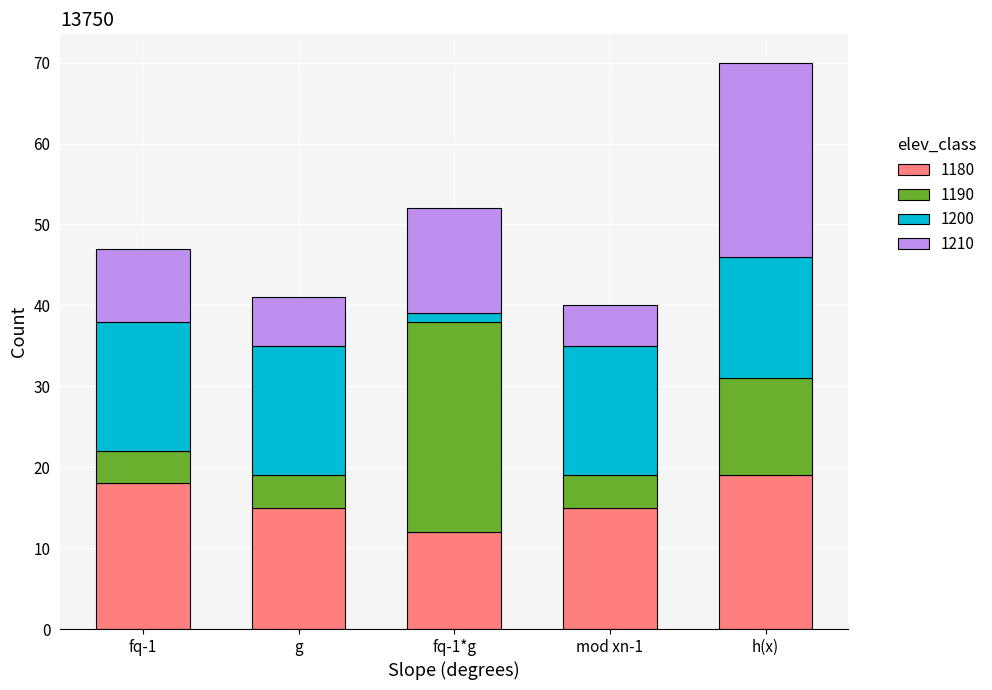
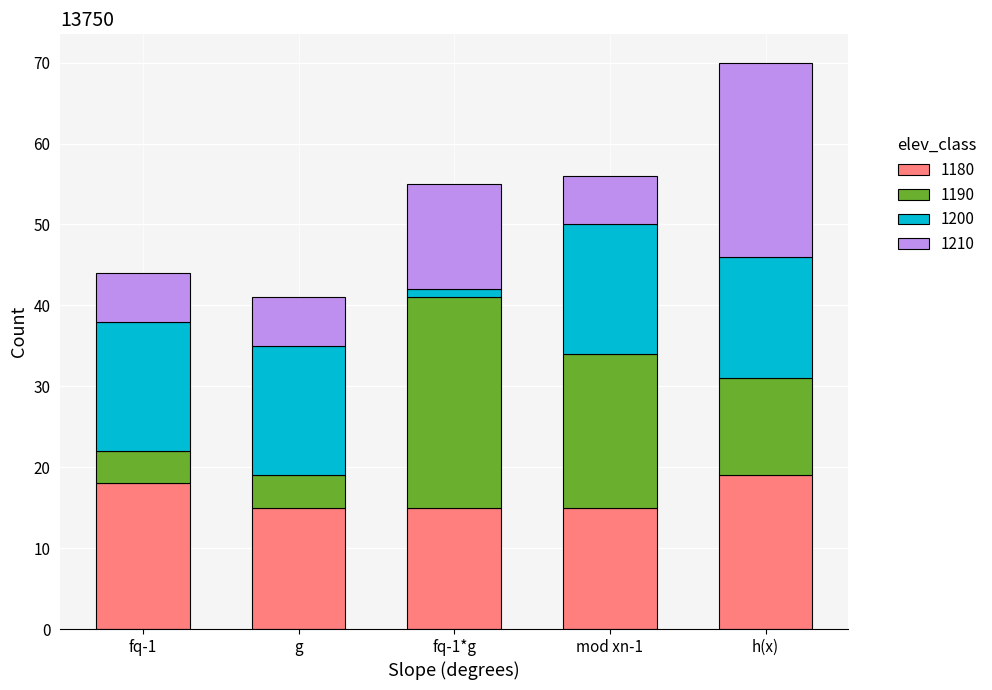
1210, fq-1: 9 -> 6
1180, fq-1*g: 12 -> 15
1190, mod xn-1: 4 -> 19
1210, mod xn-1: 5 -> 6
